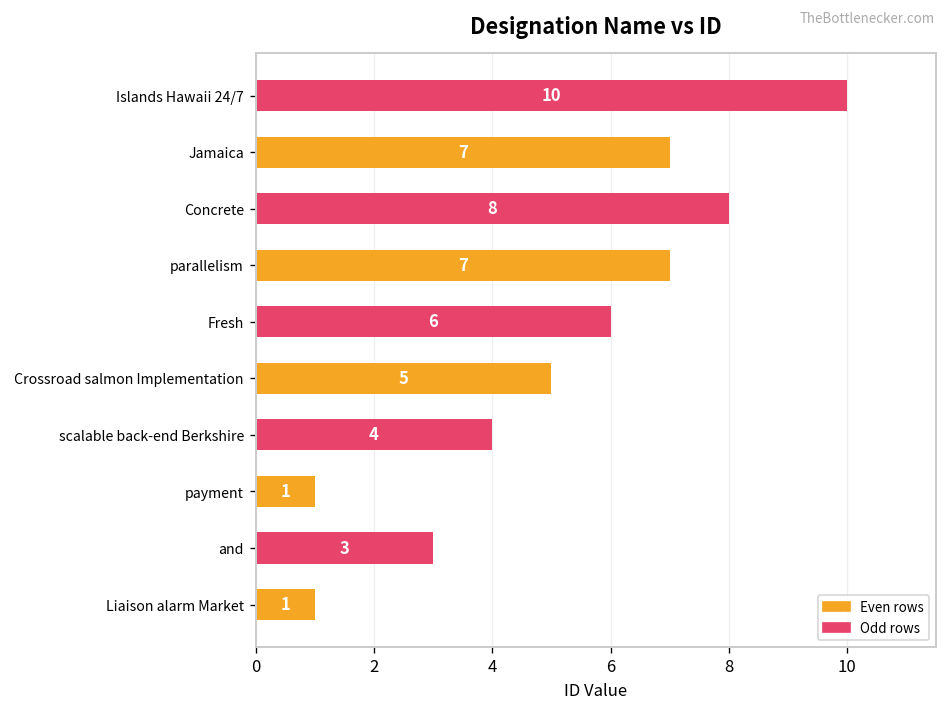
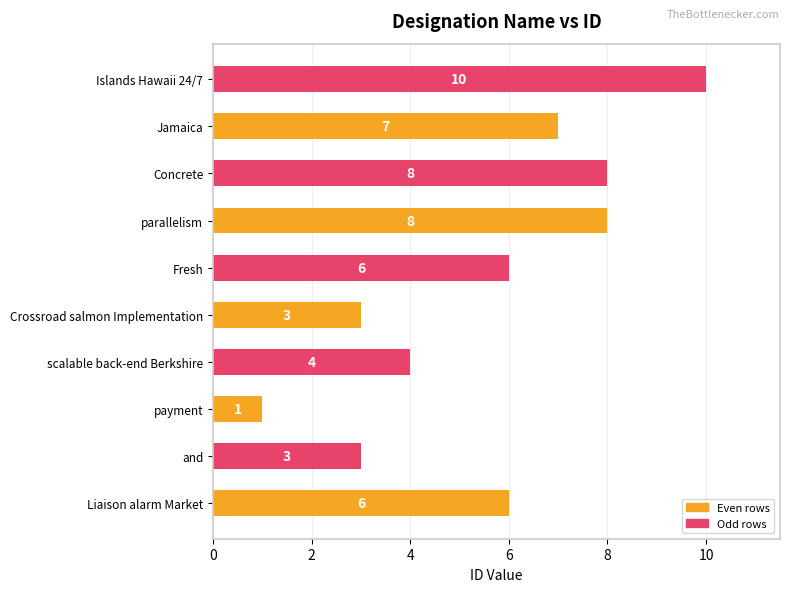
parallelism: 7 -> 8
Crossroad salmon Implementation: 5 -> 3
Liaison alarm Market: 1 -> 6
